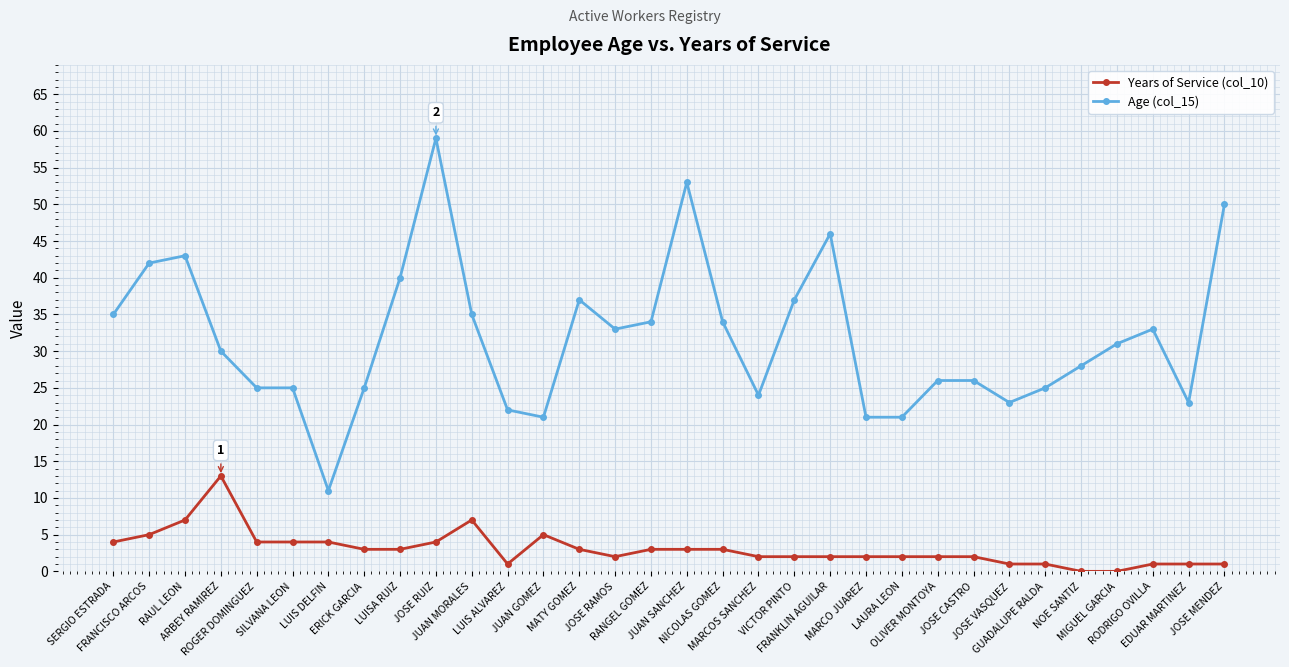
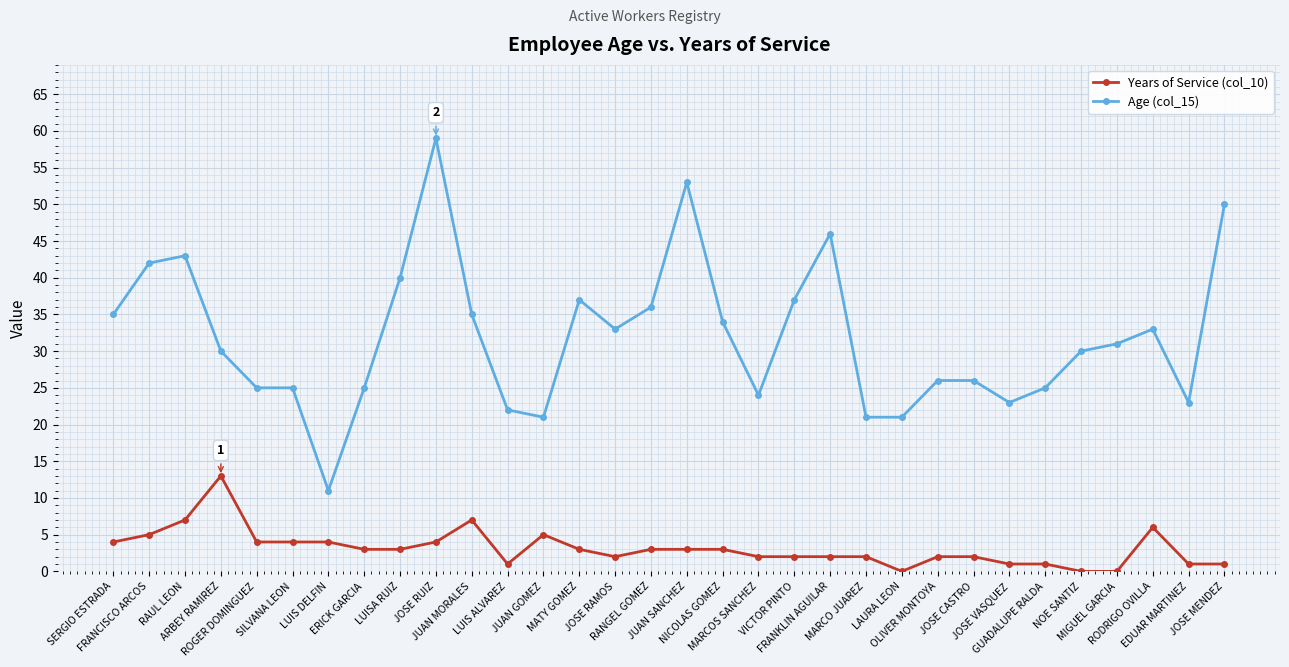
Age (col_15), RANGEL GOMEZ: 34 -> 36
Years of Service (col_10), LAURA LEON: 2 -> 0
Age (col_15), NOE SANTIZ: 28 -> 30
Years of Service (col_10), RODRIGO OVILLA: 1 -> 6
